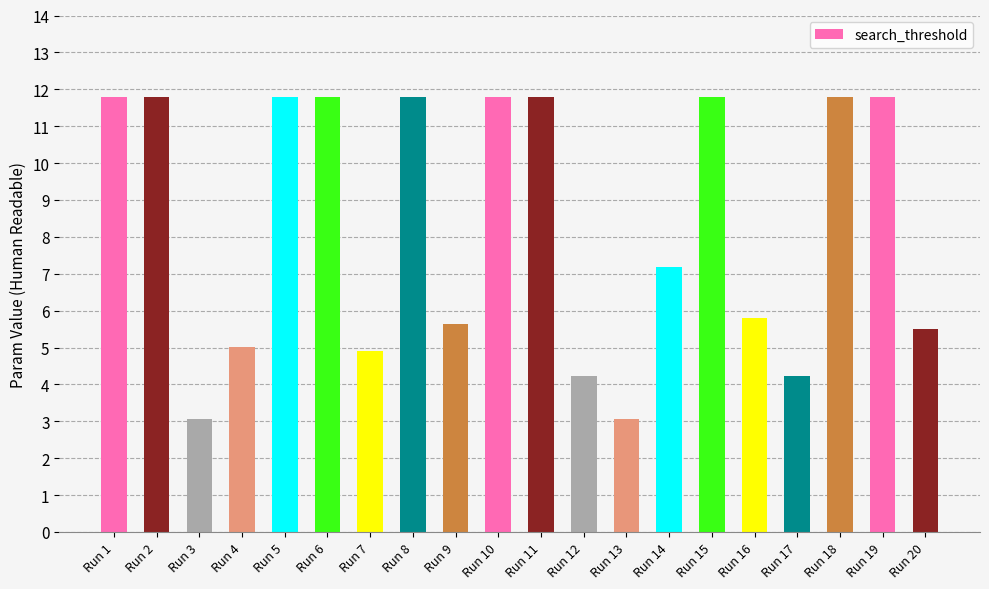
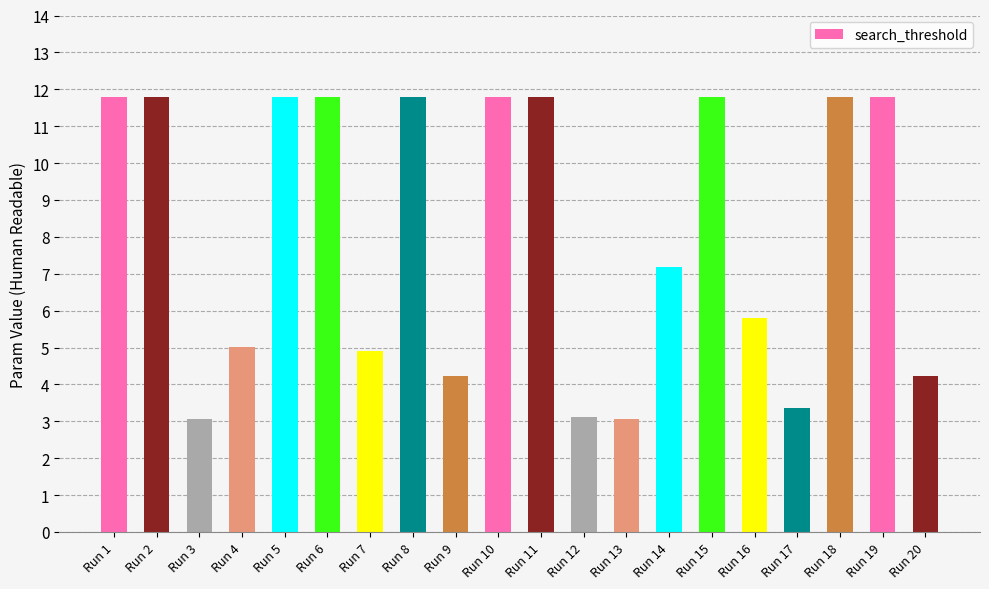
Run 9: 5.6 -> 4.2
Run 12: 4.2 -> 3.1
Run 17: 4.2 -> 3.4
Run 20: 5.5 -> 4.2
